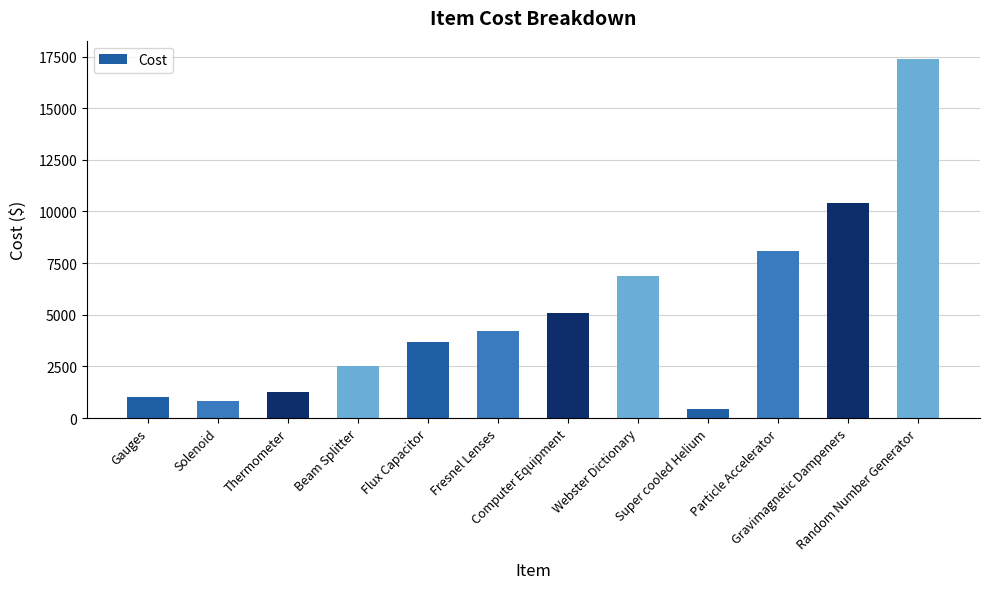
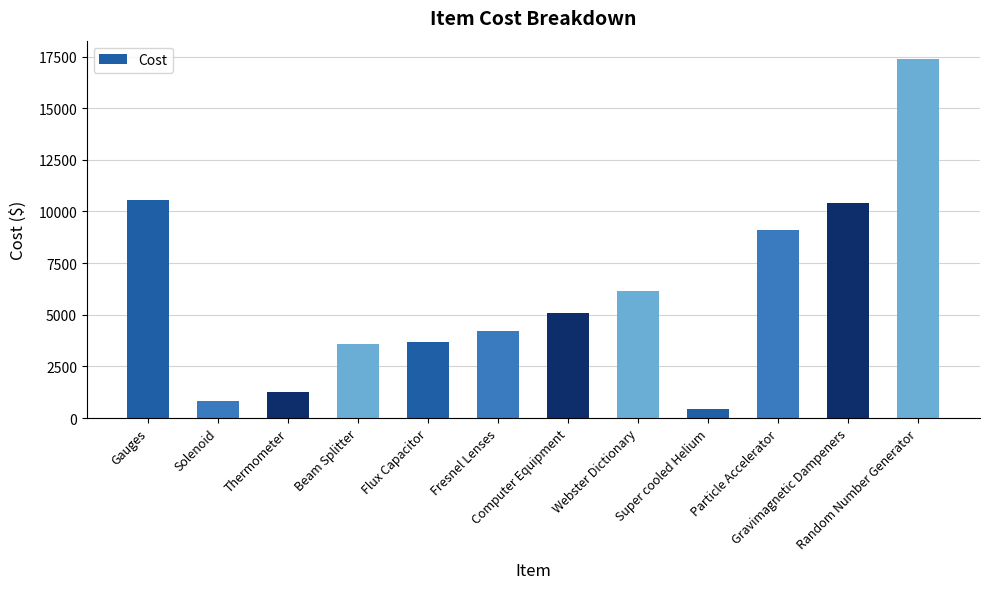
Gauges: 1000 -> 10500
Beam Splitter: 2500 -> 3600
Webster Dictionary: 6900 -> 6100
Particle Accelerator: 8100 -> 9100
